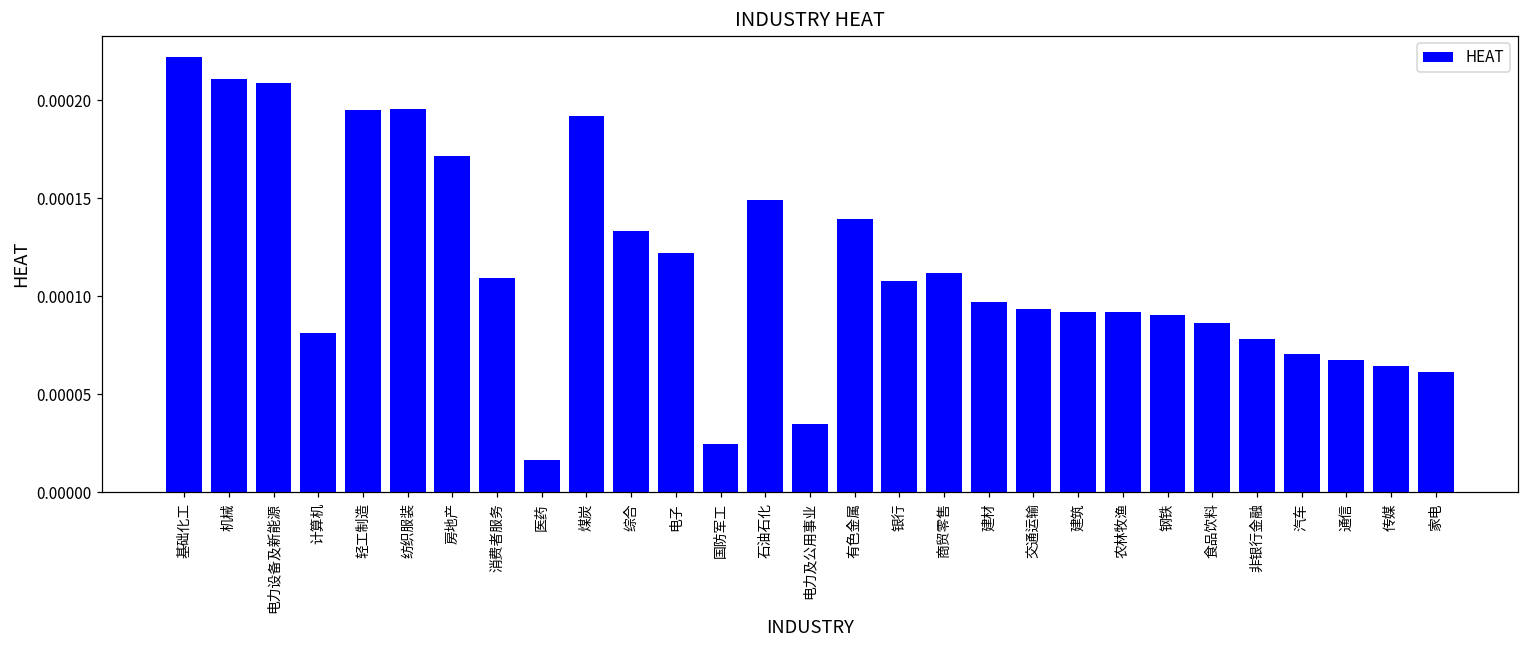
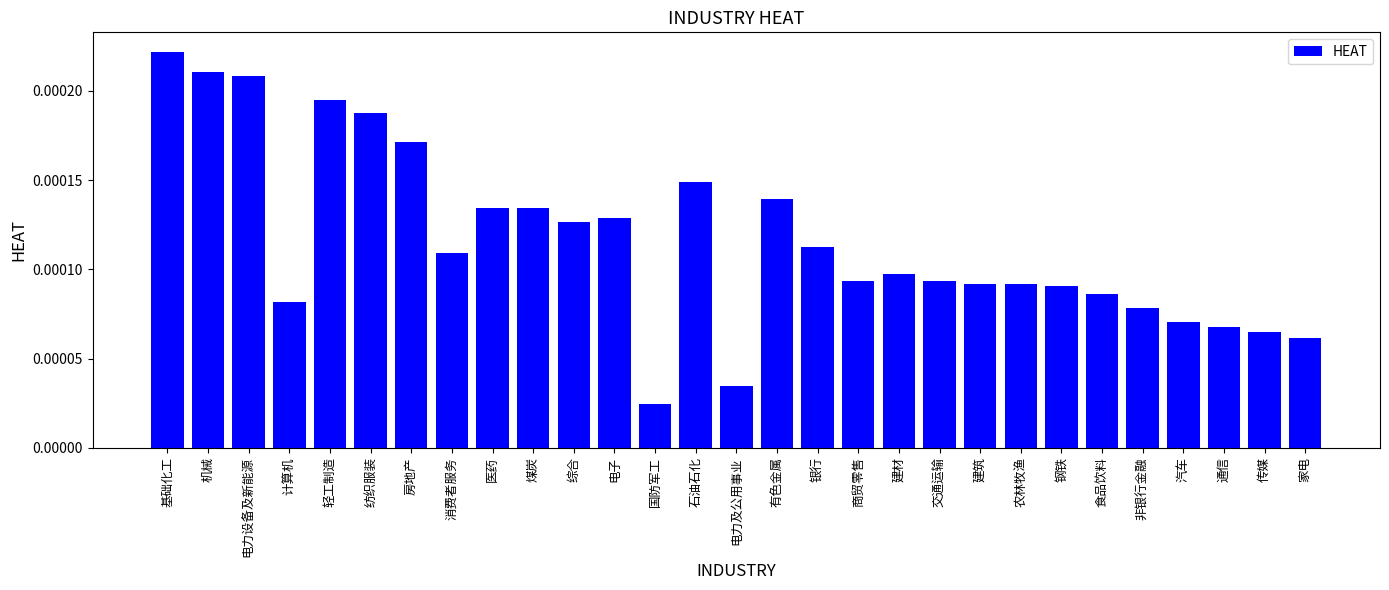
纺织服装: 0.000195 -> 0.000188
医药: 0.000016 -> 0.000135
煤炭: 0.000192 -> 0.000134
综合: 0.000133 -> 0.000126
电子: 0.000122 -> 0.000129
银行: 0.000108 -> 0.000113
商贸零售: 0.000112 -> 0.000093
